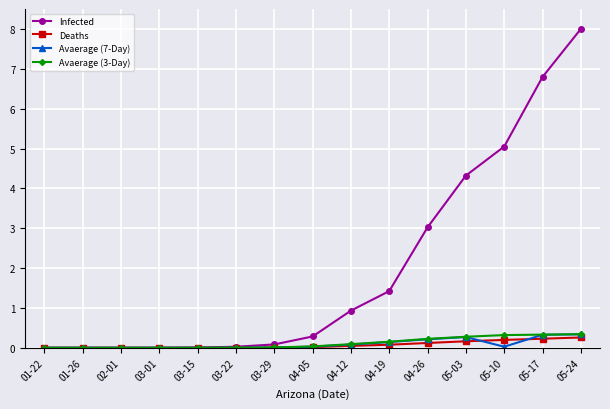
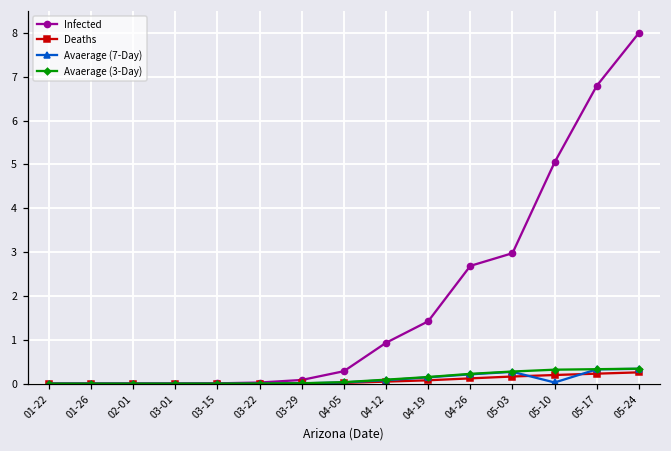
Infected, 04-26: 3.0 -> 2.7
Infected, 05-03: 4.3 -> 3.0
